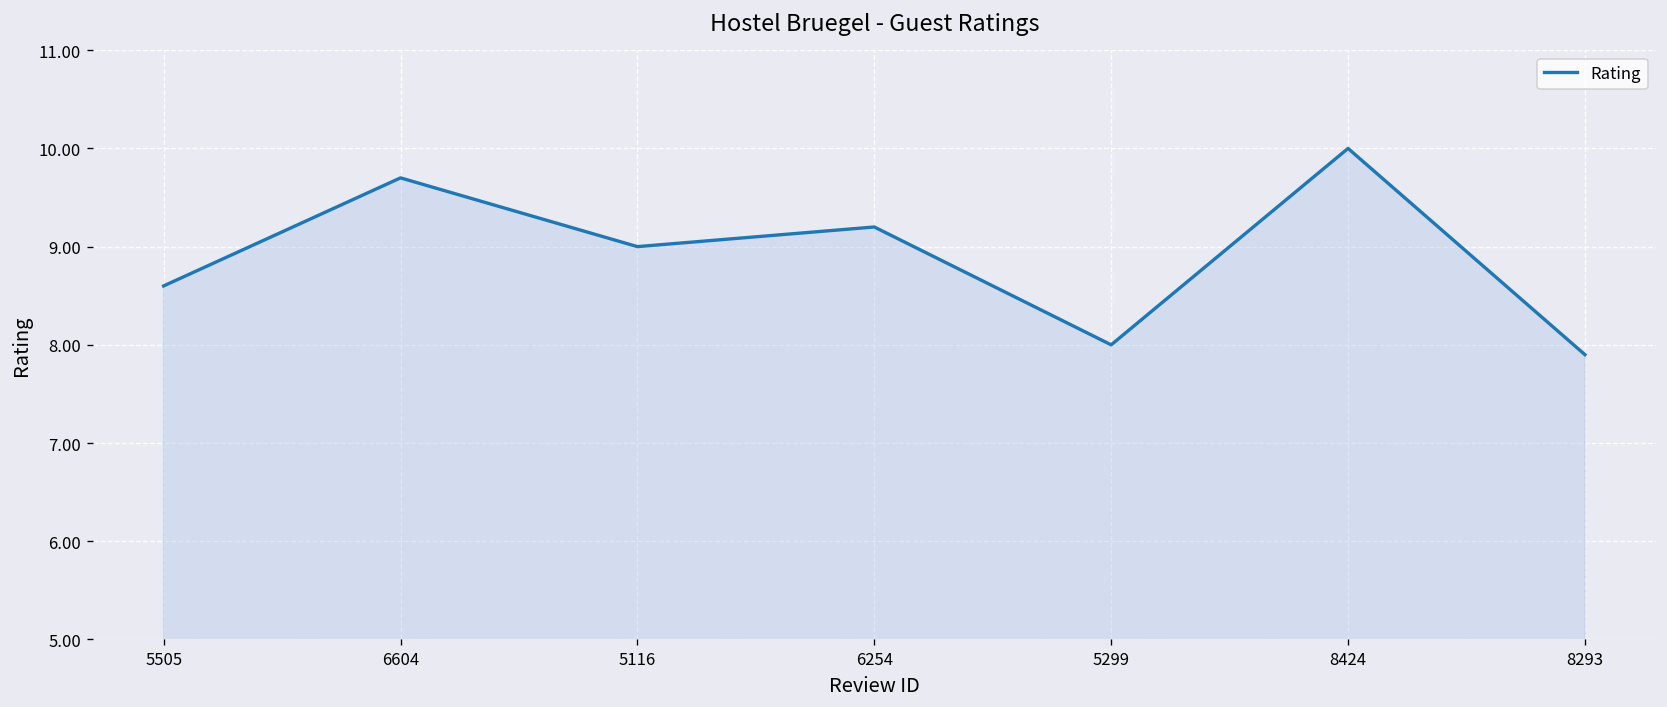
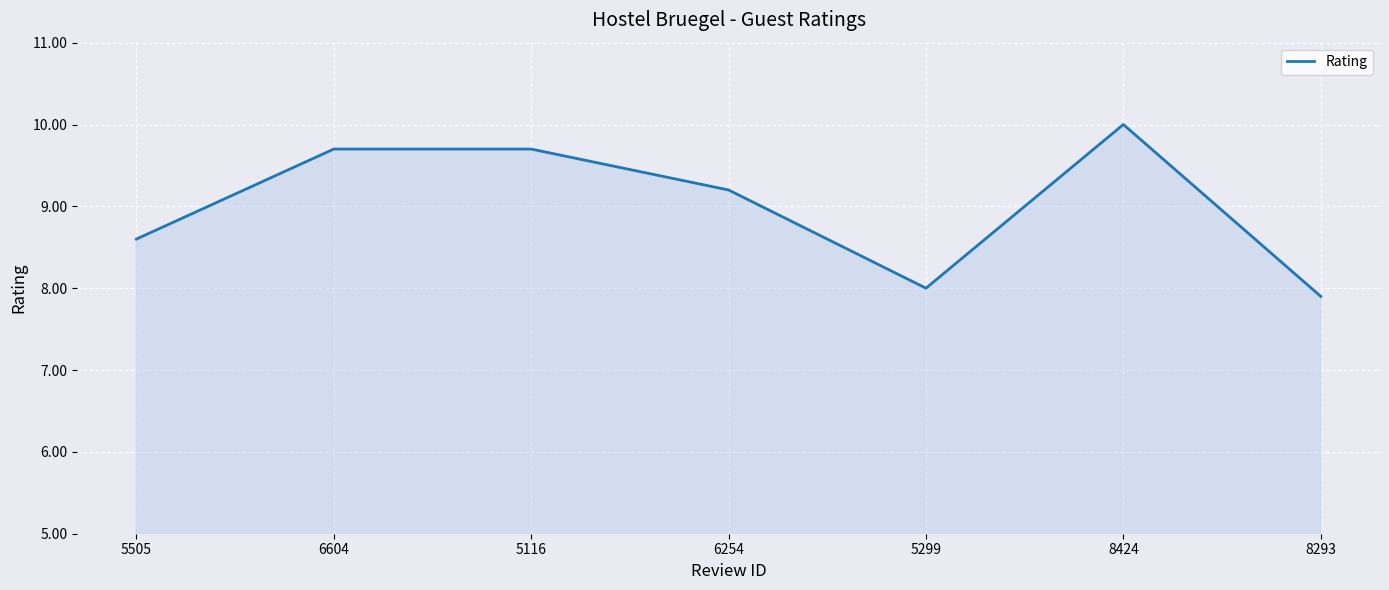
5116: 9.0 -> 9.7
